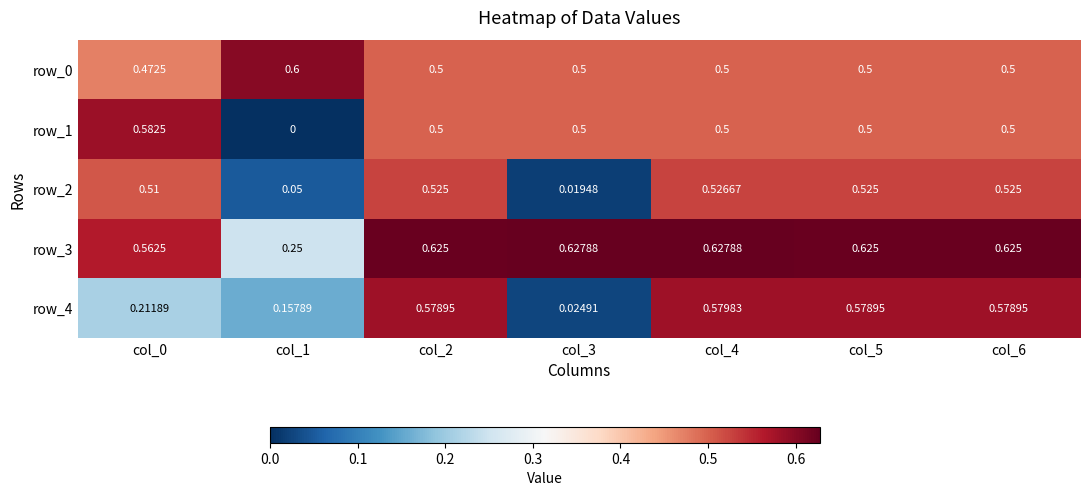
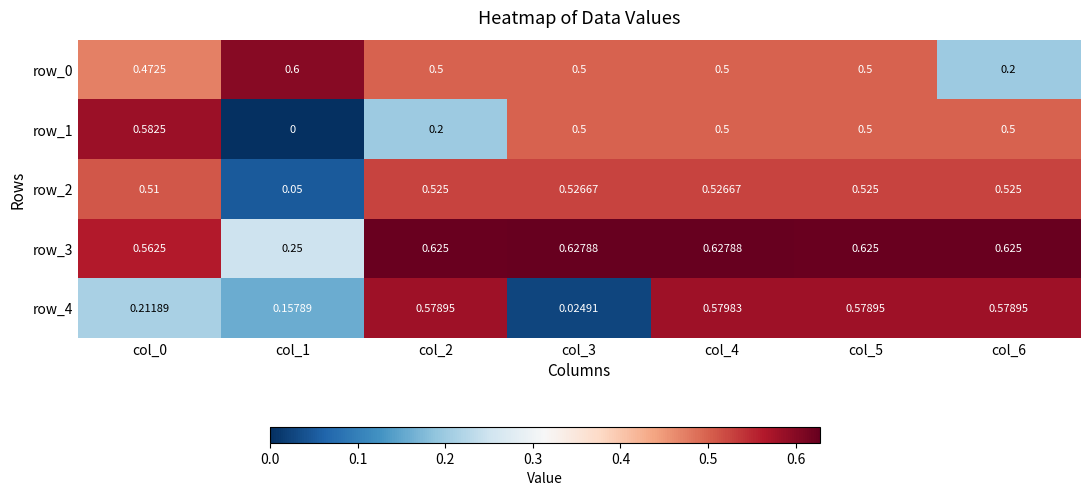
row_0, col_6: 0.5 -> 0.2
row_1, col_2: 0.5 -> 0.2
row_2, col_3: 0.01948 -> 0.52667
